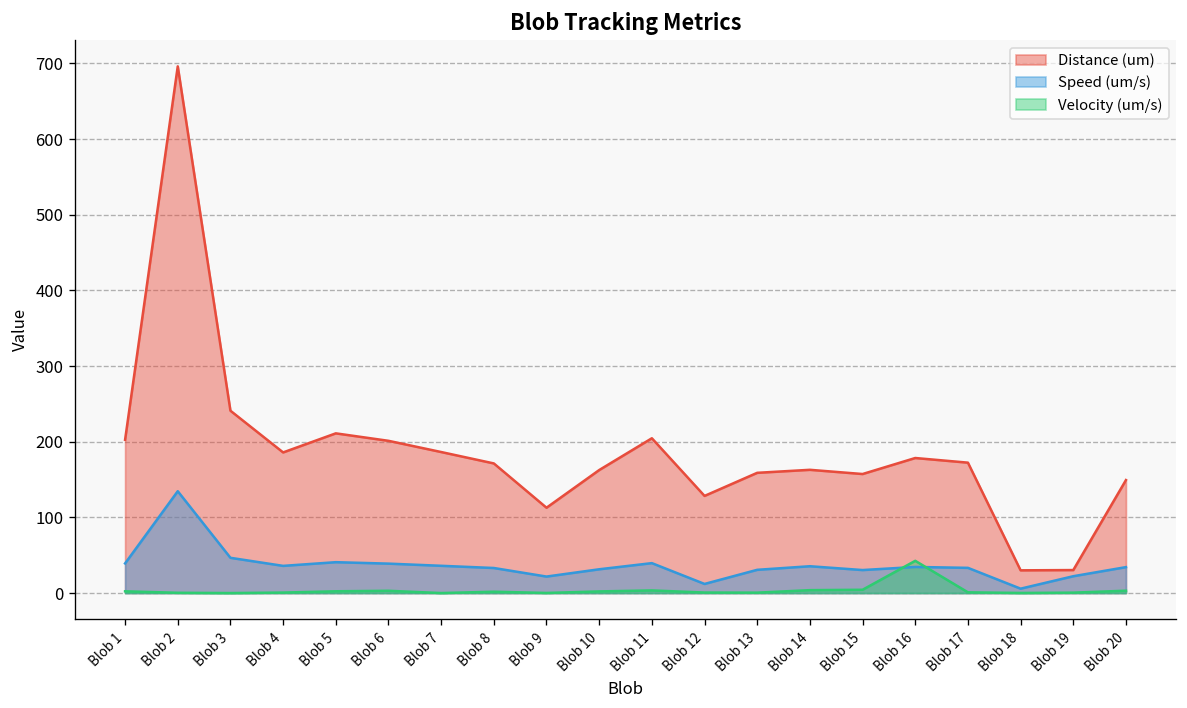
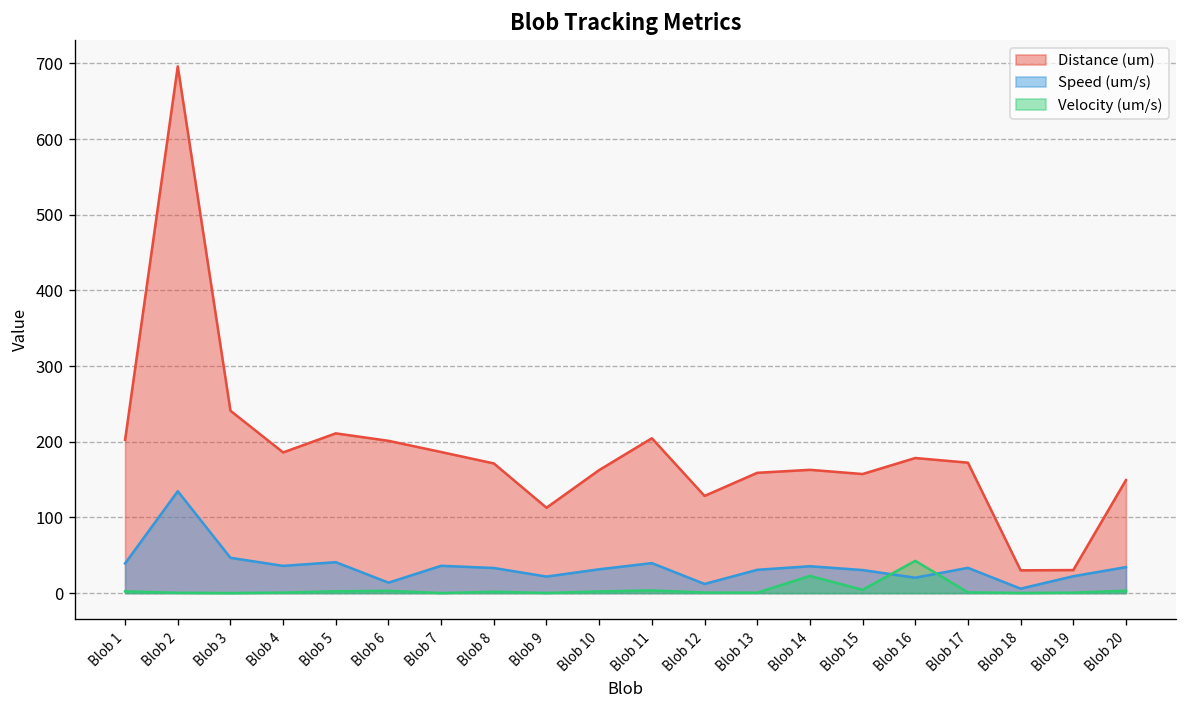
Speed (um/s), Blob 6: 40 -> 10
Velocity (um/s), Blob 14: 0 -> 20
Speed (um/s), Blob 16: 30 -> 20
